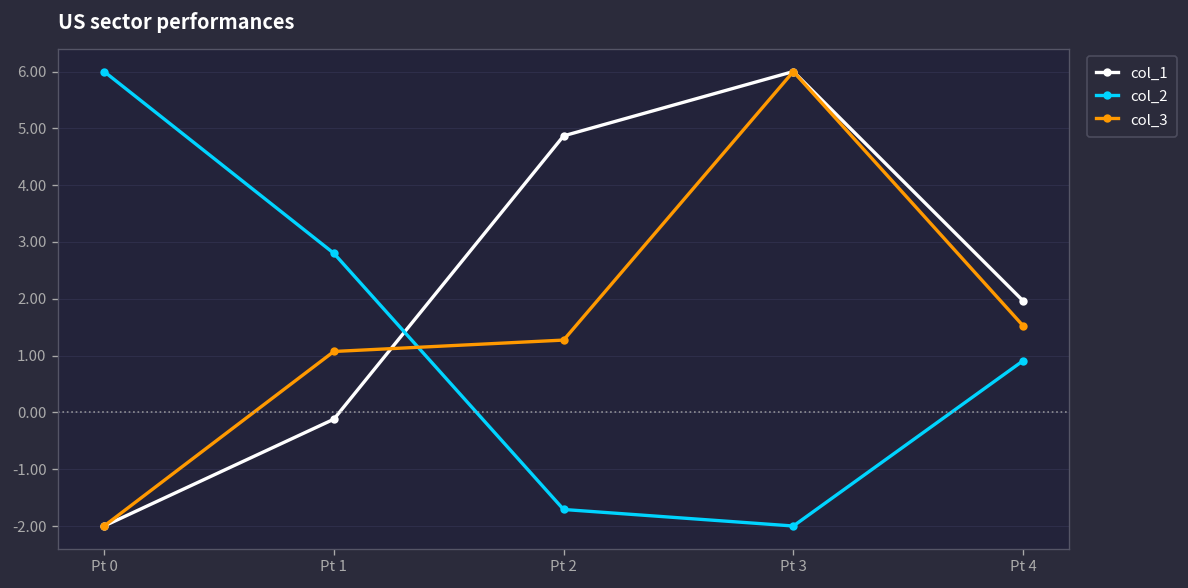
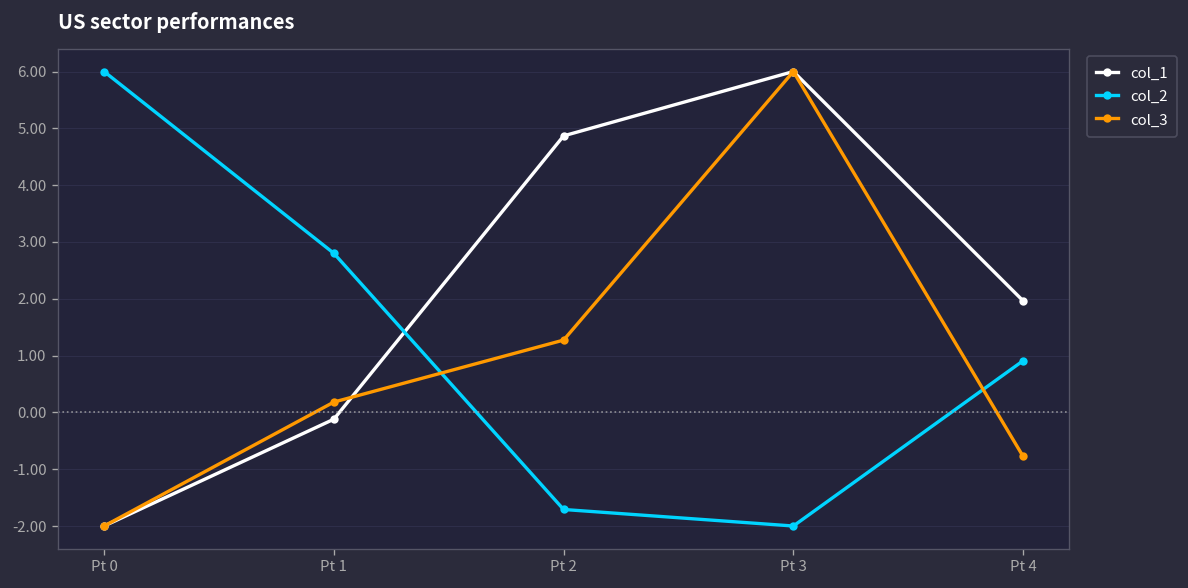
col_3, Pt 1: 1.1 -> 0.2
col_3, Pt 4: 1.5 -> -0.8
